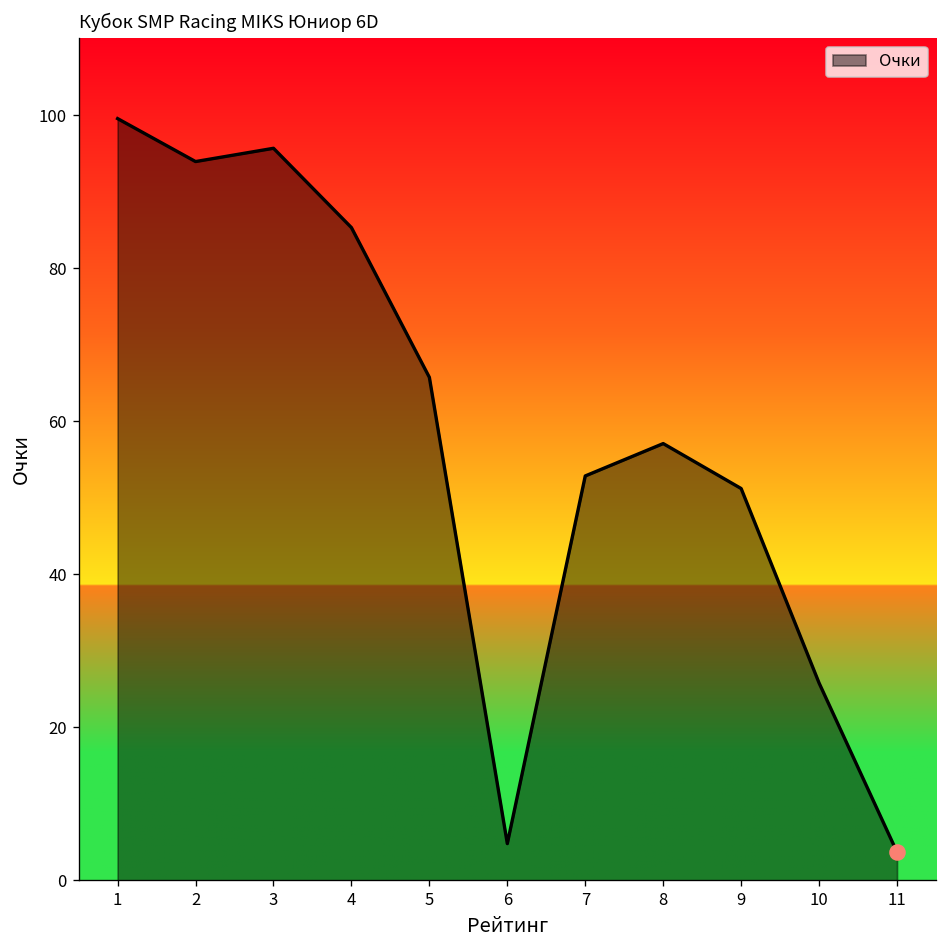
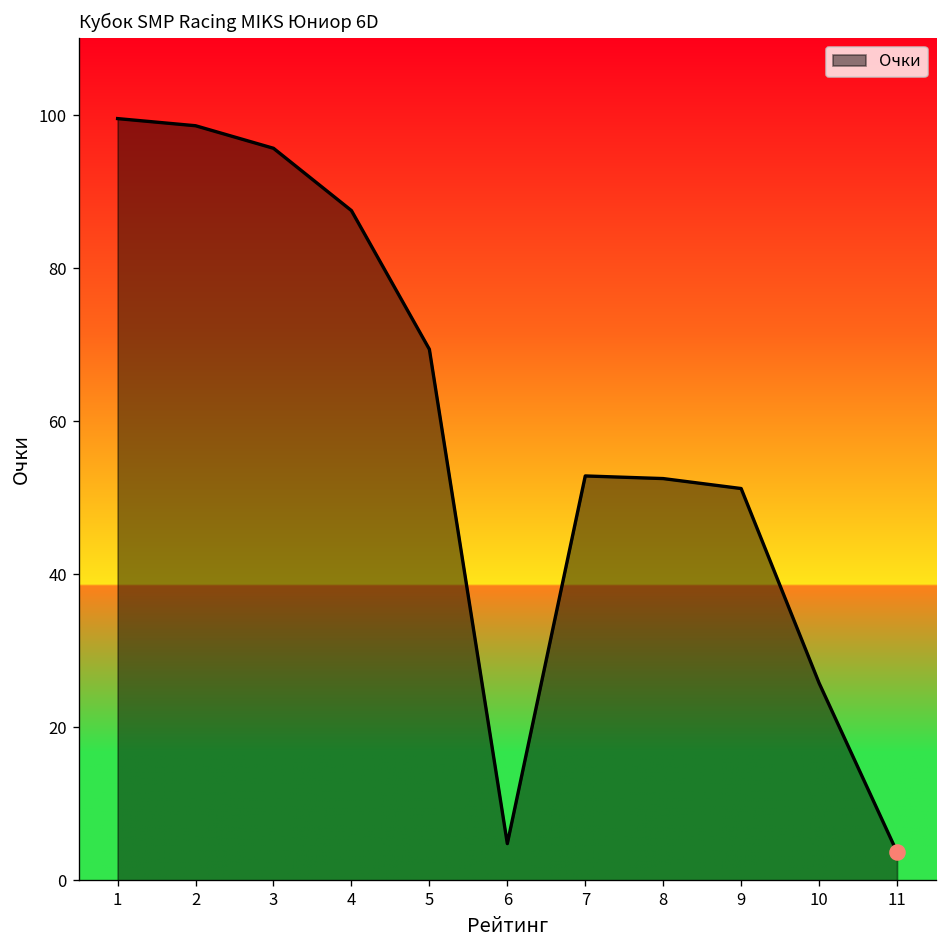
Очки, 2: 94 -> 99
Очки, 4: 85 -> 88
Очки, 5: 66 -> 69
Очки, 8: 57 -> 53
